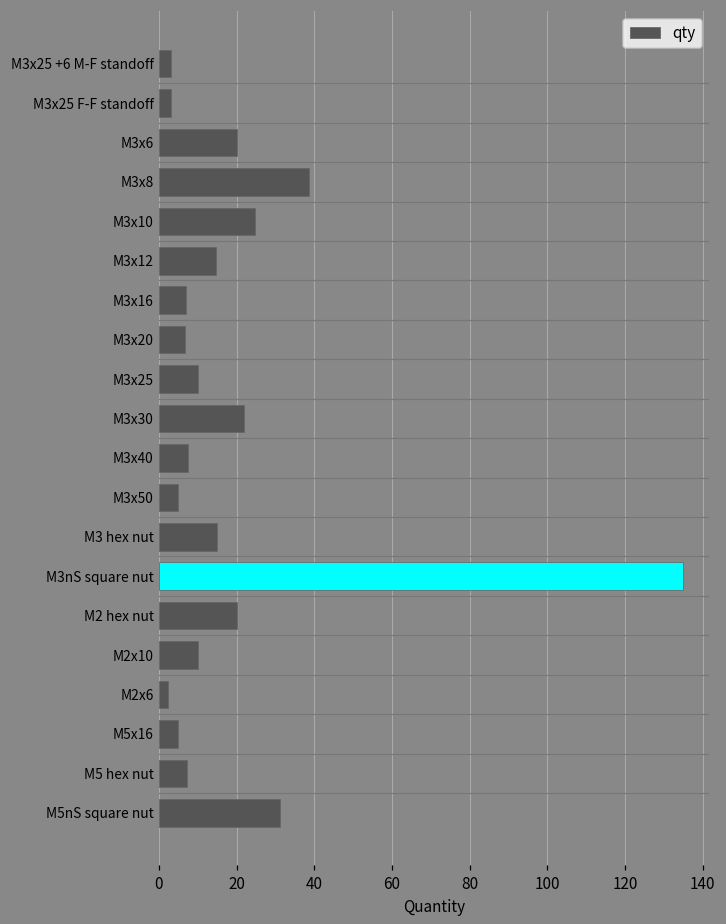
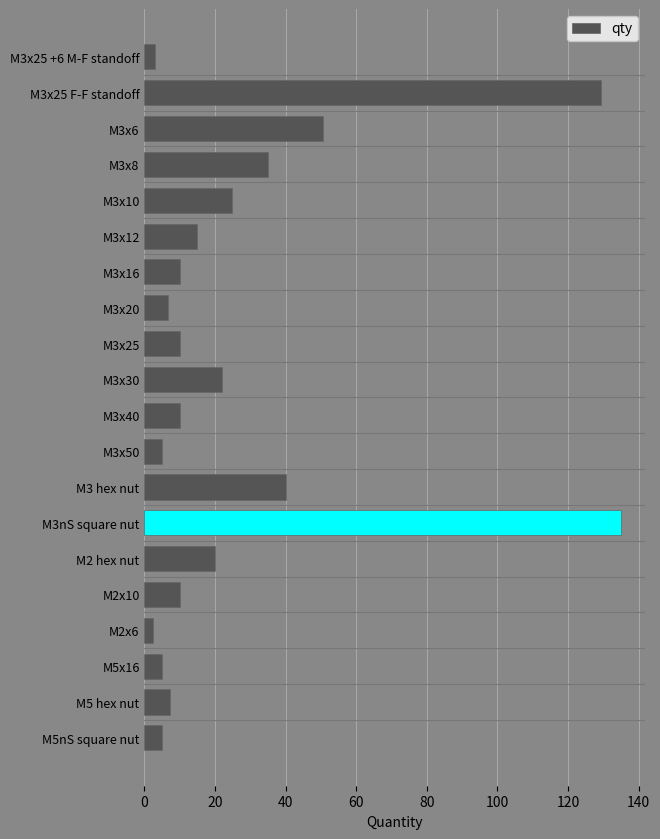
M3x25 F-F standoff: 3 -> 129
M3x6: 20 -> 51
M3x8: 39 -> 35
M3x16: 7 -> 10
M3x40: 7 -> 10
M3 hex nut: 15 -> 40
M5nS square nut: 31 -> 5
